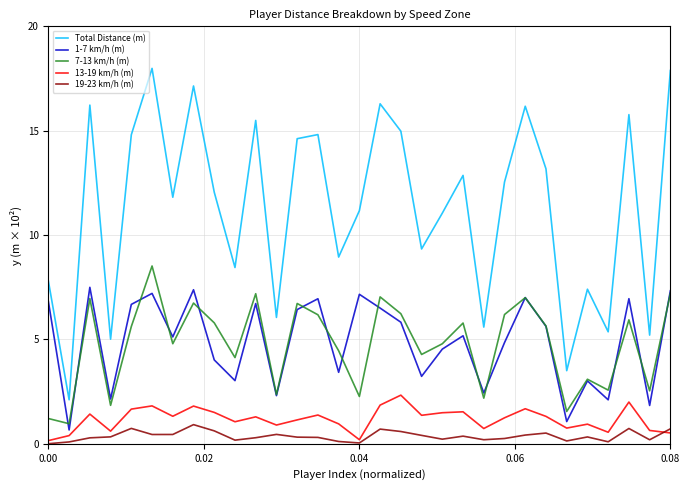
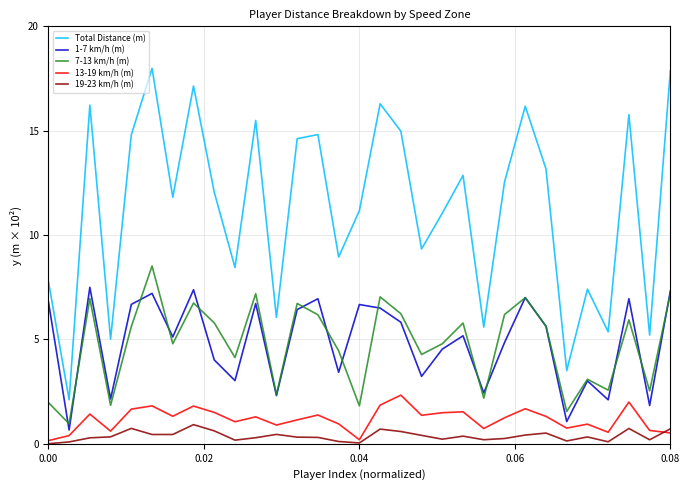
7-13 km/h (m), 0.00: 1.2 -> 2.0
1-7 km/h (m), 0.04: 7.2 -> 6.7
7-13 km/h (m), 0.04: 2.3 -> 1.8
